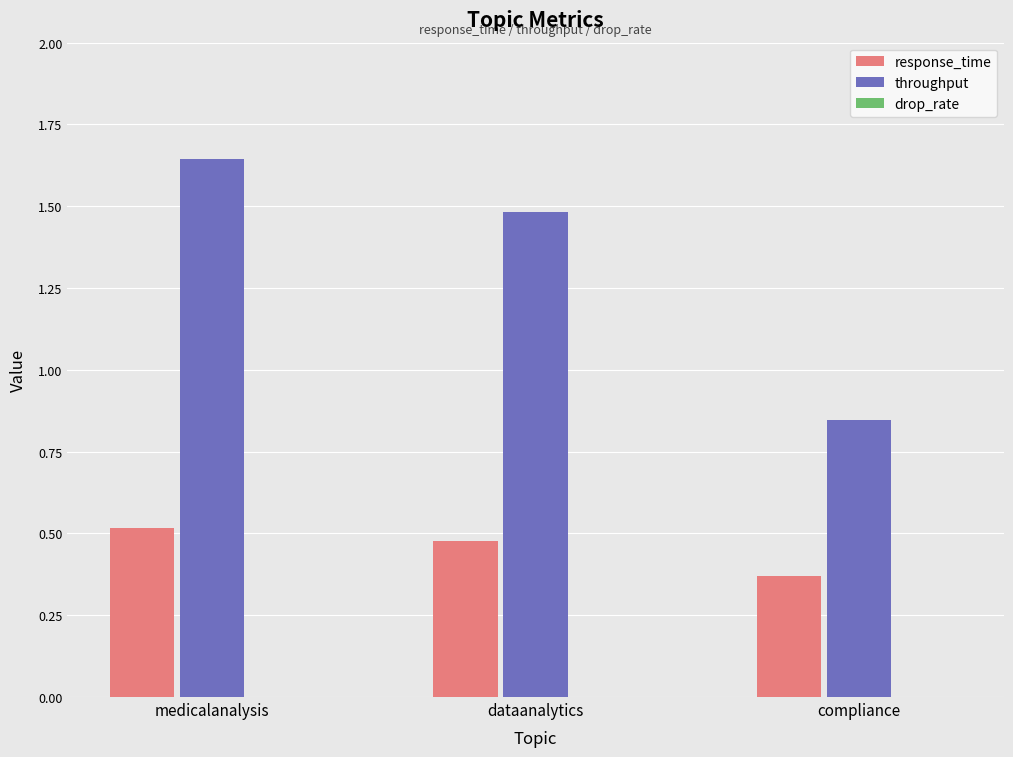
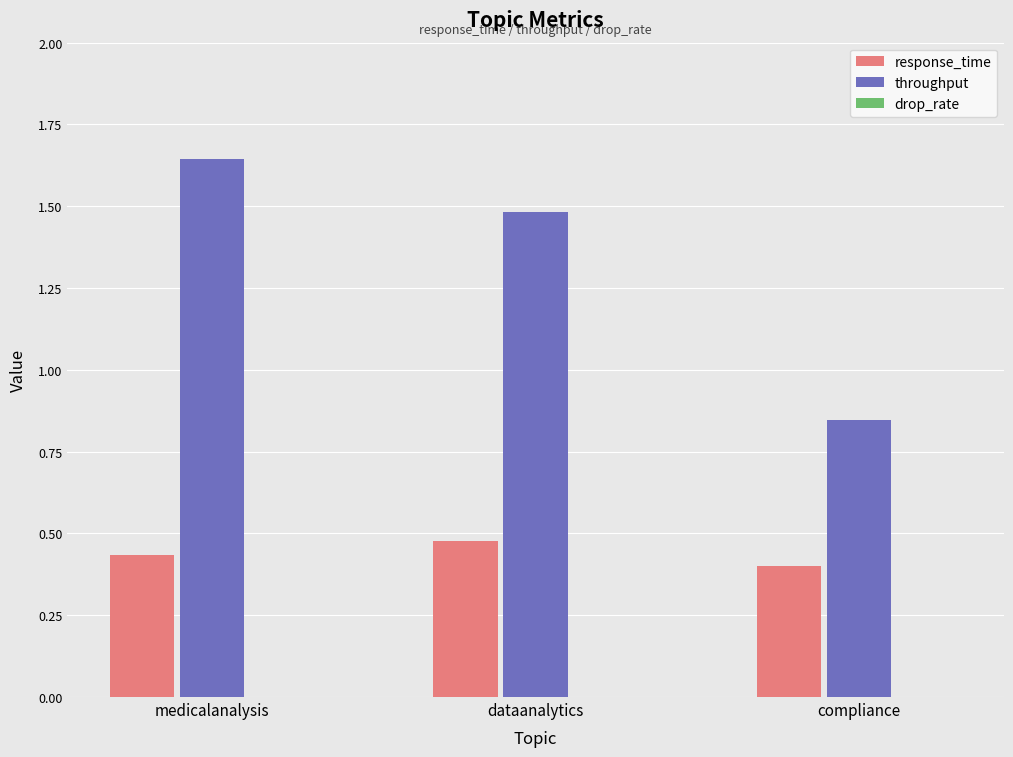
response_time, medicalanalysis: 0.52 -> 0.43
response_time, compliance: 0.37 -> 0.40
